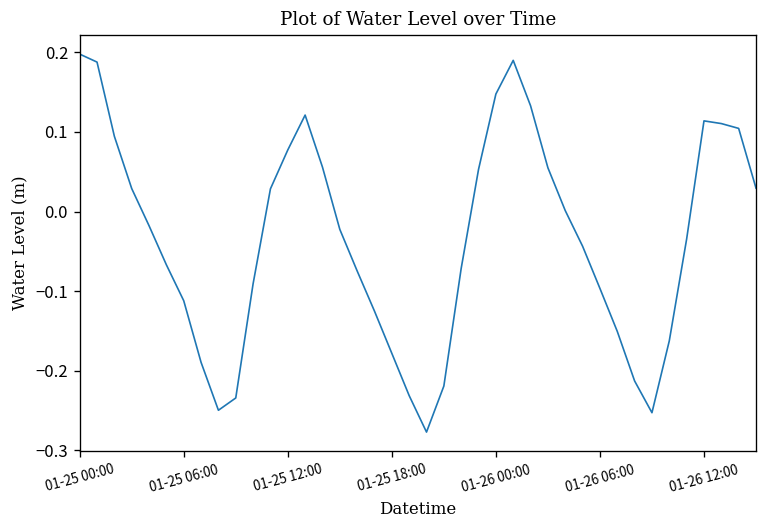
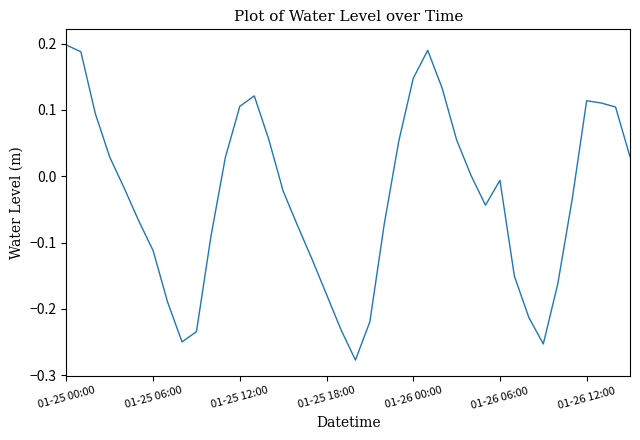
01-25 12:00: 0.08 -> 0.11
01-26 06:00: -0.10 -> -0.01
